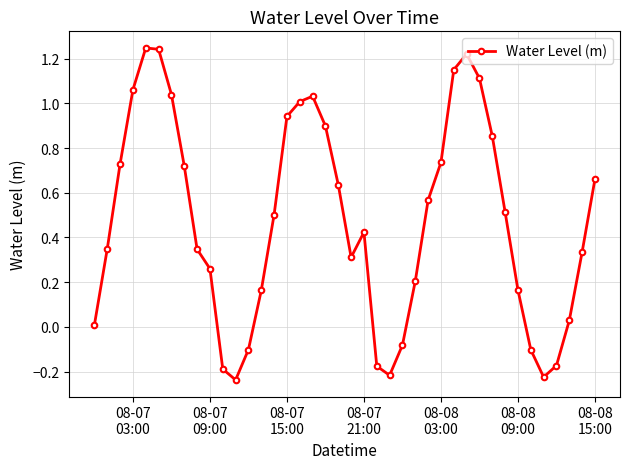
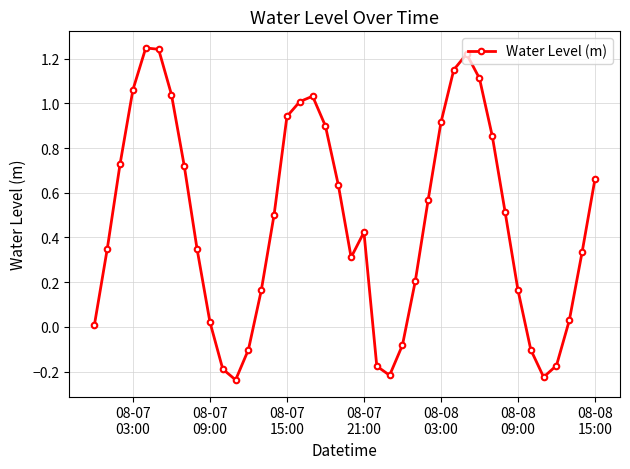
08-07 09:00: 0.26 -> 0.02
08-08 03:00: 0.74 -> 0.92
